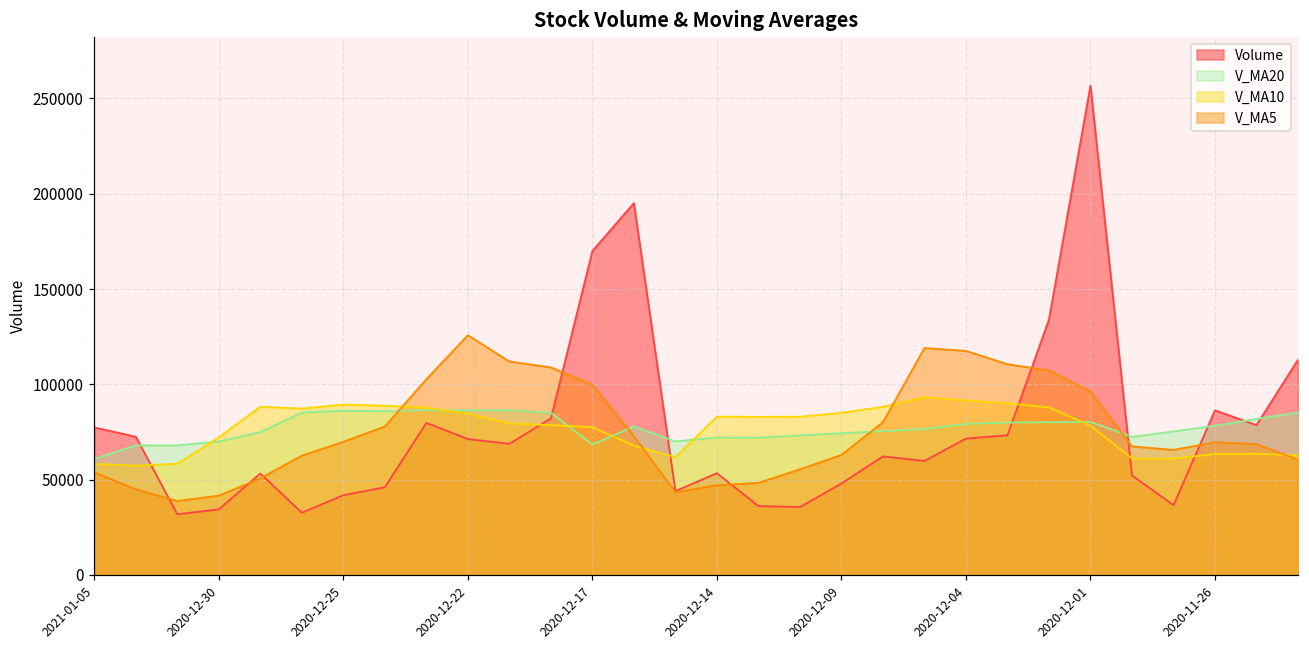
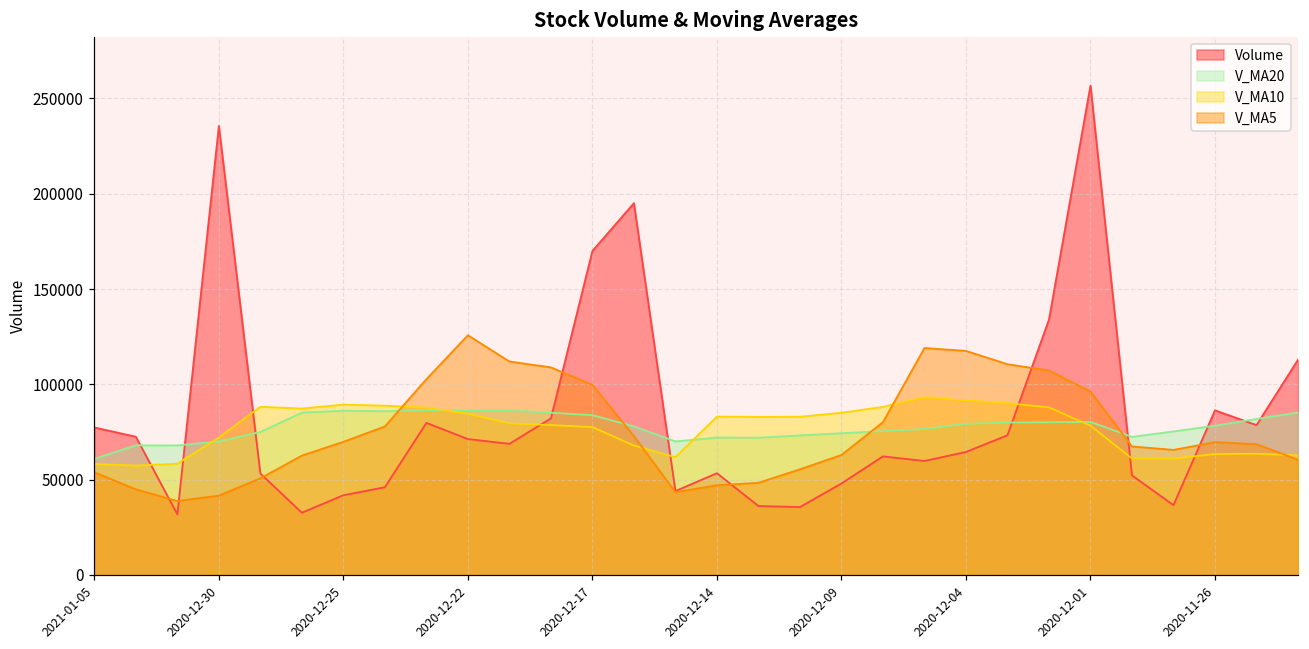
Volume, 2020-12-30: 34000 -> 236000
V_MA20, 2020-12-17: 68000 -> 84000
Volume, 2020-12-04: 72000 -> 65000
